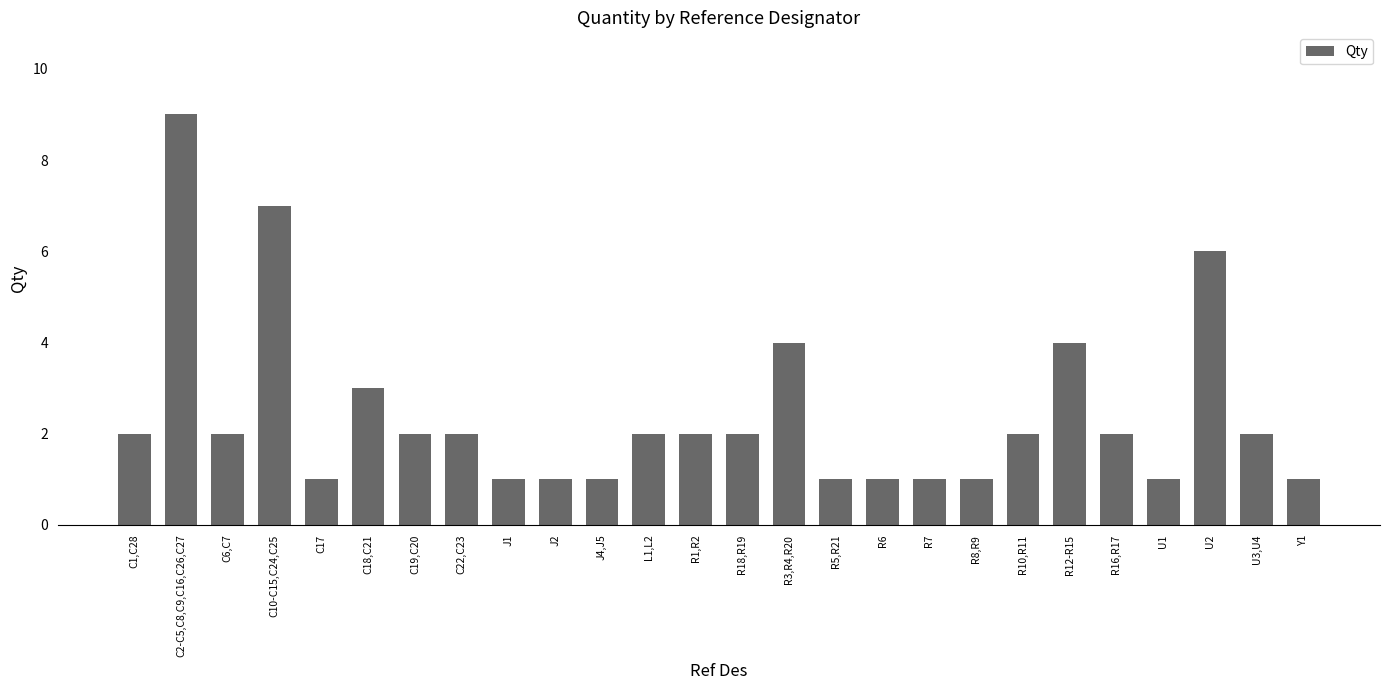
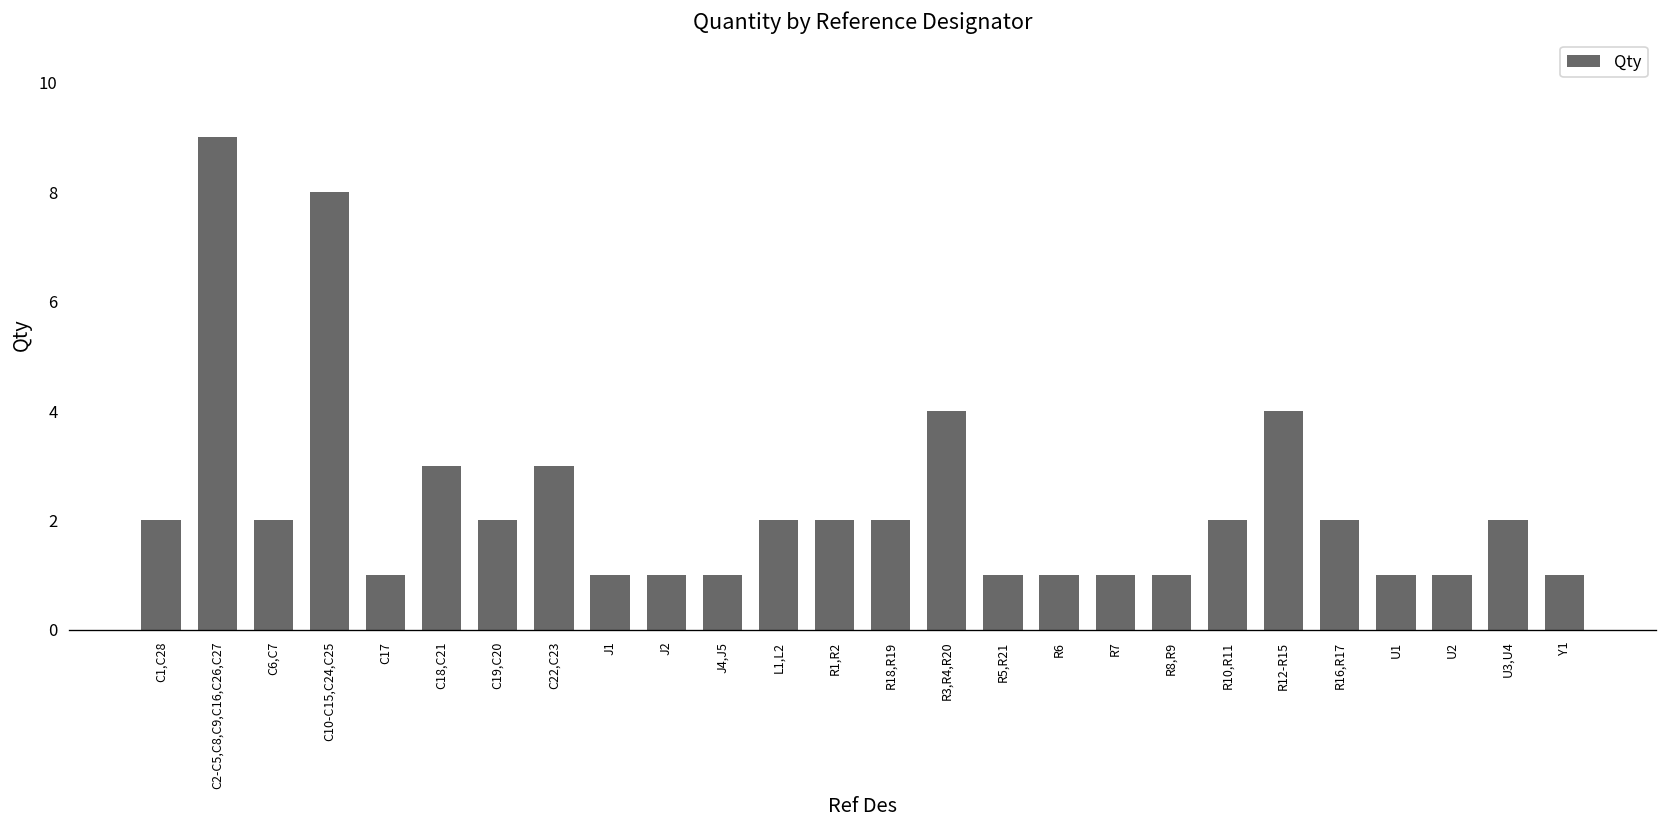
C10-C15,C24,C25: 7 -> 8
C22,C23: 2 -> 3
U2: 6 -> 1
